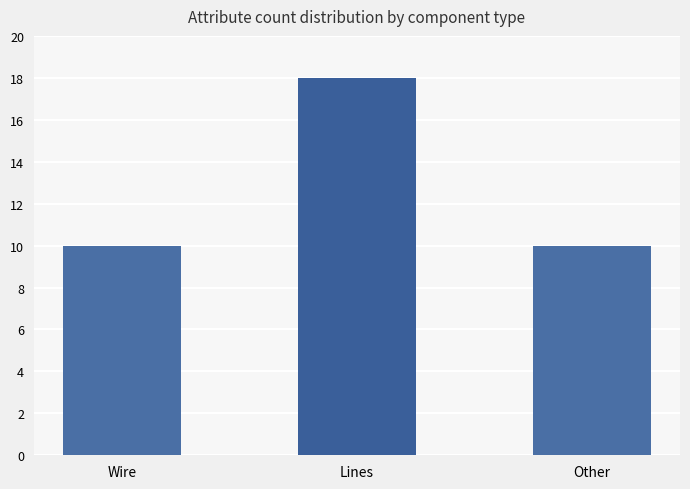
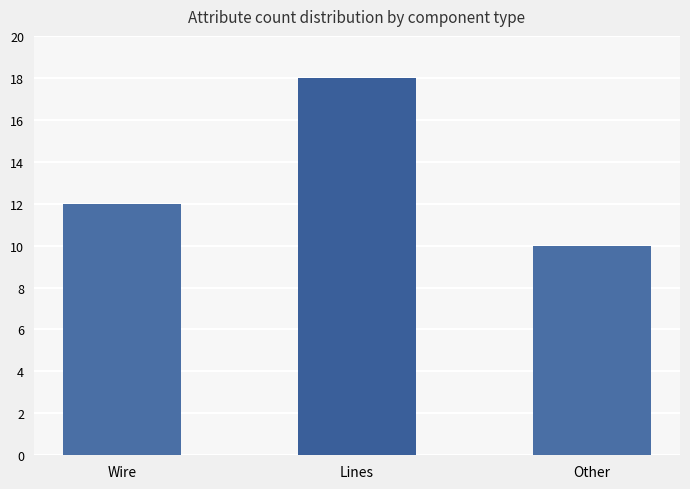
Wire: 10 -> 12
